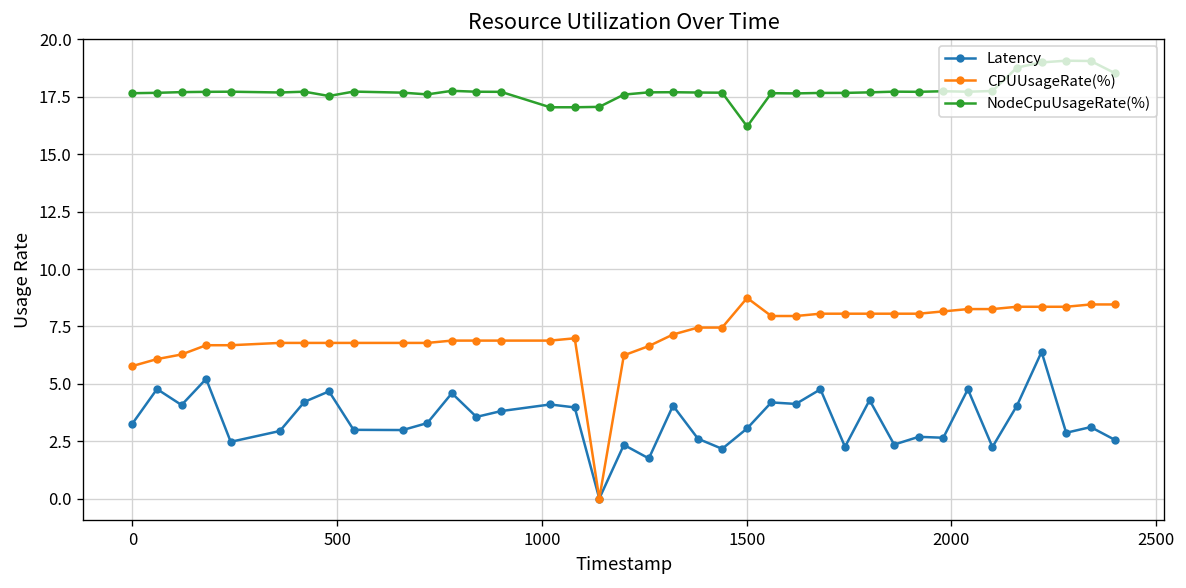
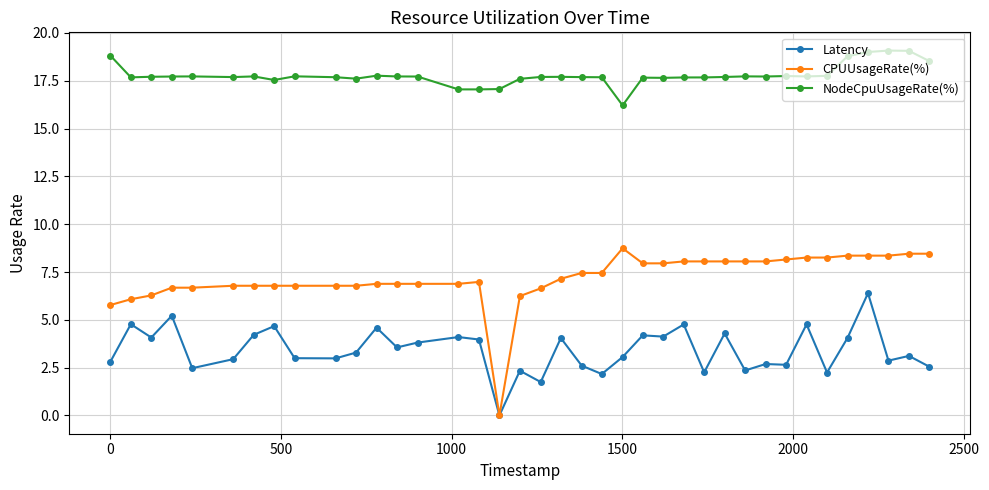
Latency, 0: 3.3 -> 2.8
NodeCpuUsageRate(%), 0: 17.7 -> 18.8
